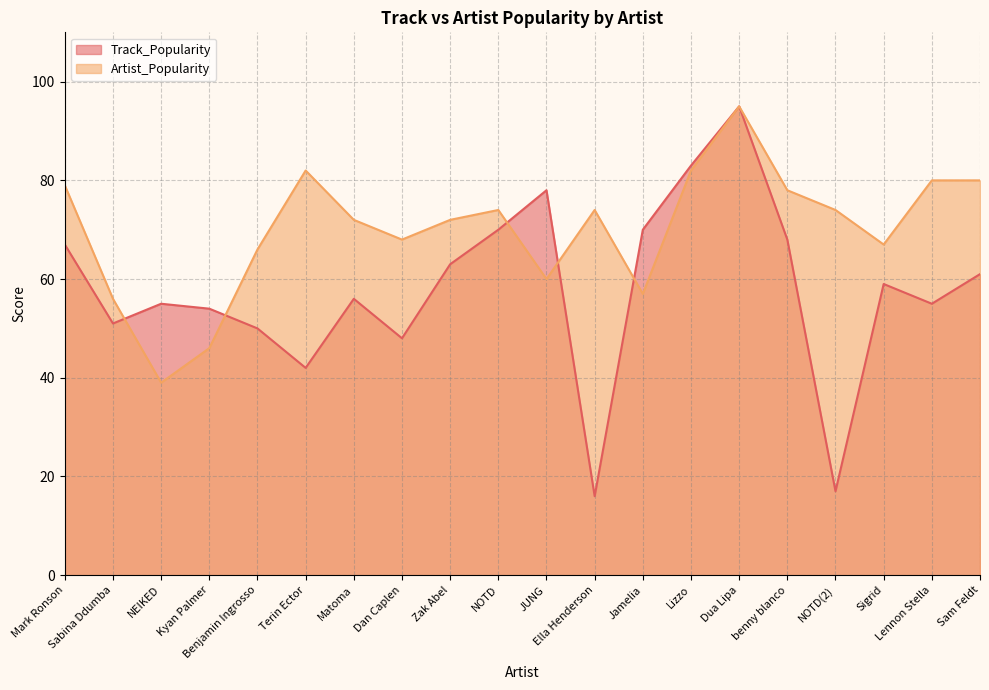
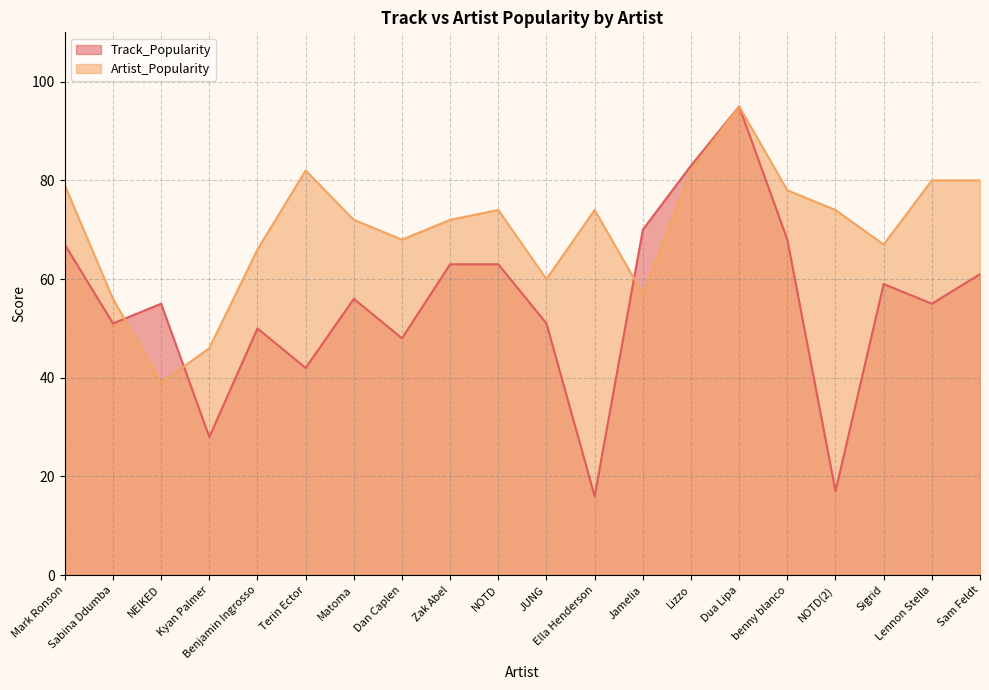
Track_Popularity, Kyan Palmer: 54 -> 28
Track_Popularity, NOTD: 70 -> 63
Track_Popularity, JUNG: 78 -> 51
